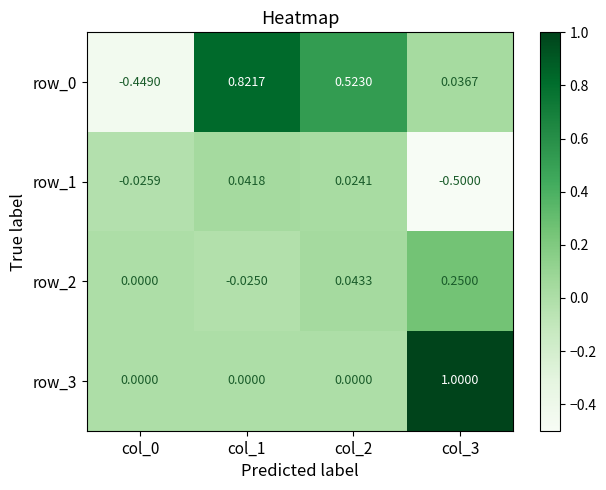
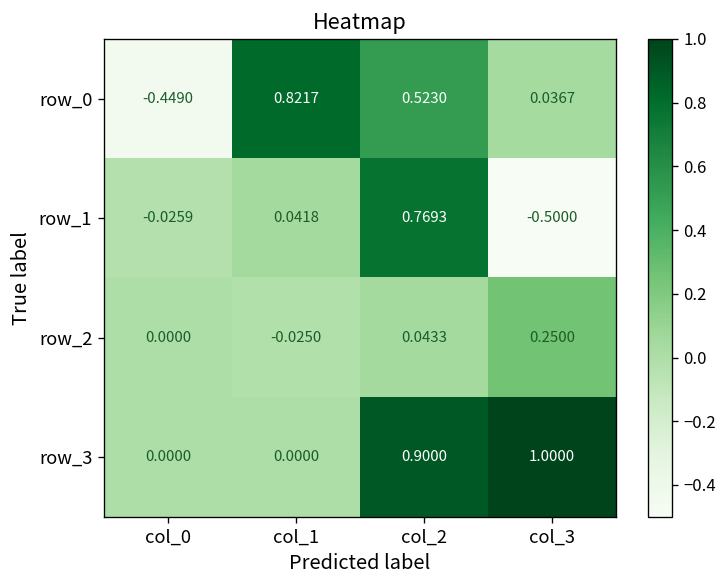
row_1, col_2: 0.0241 -> 0.7693
row_3, col_2: 0.0000 -> 0.9000
